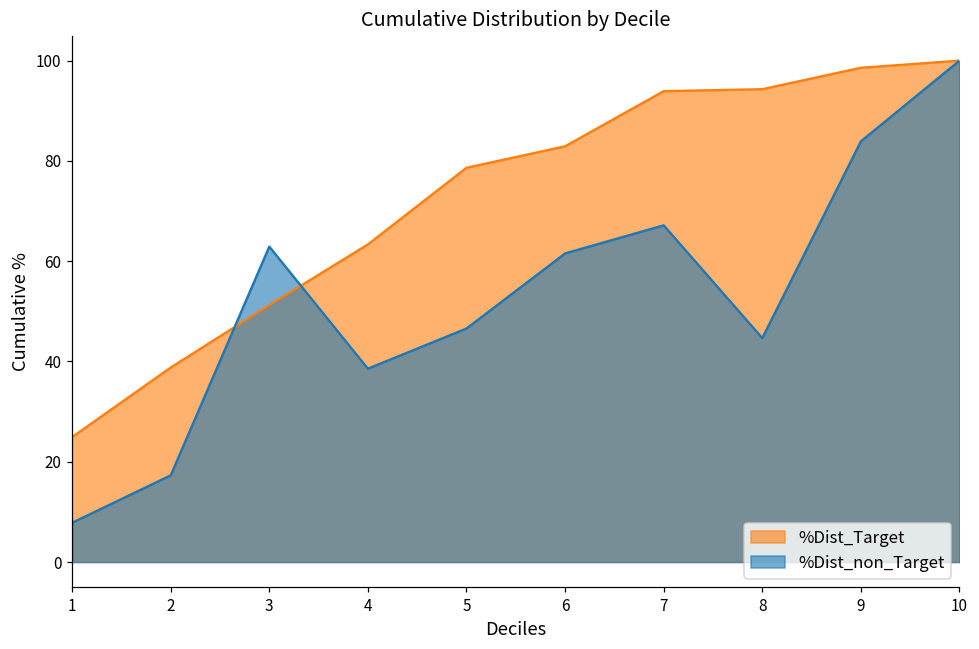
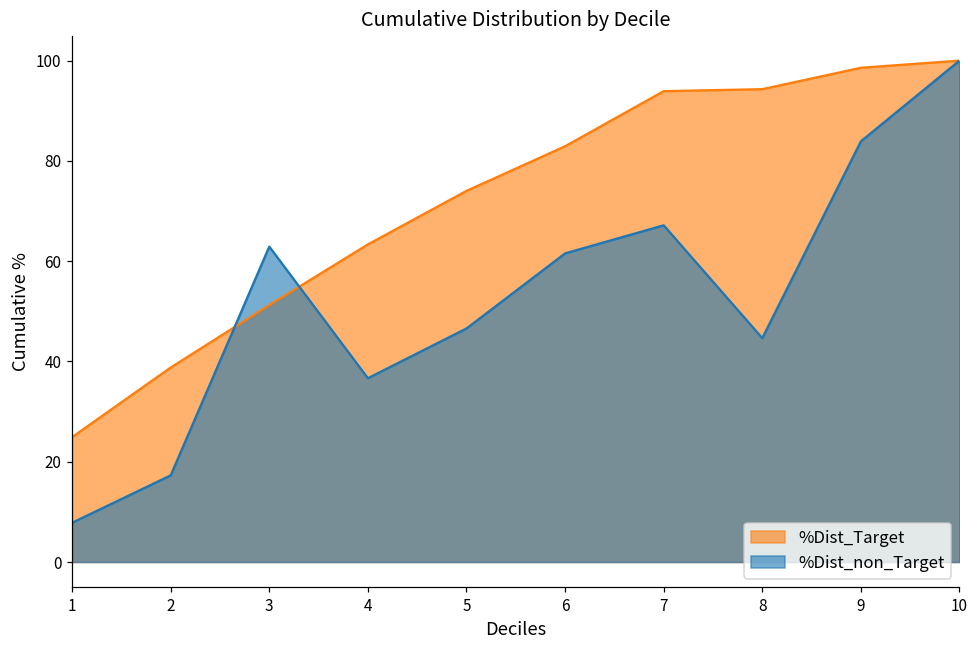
%Dist_non_Target, 4: 39 -> 37
%Dist_Target, 5: 79 -> 74
